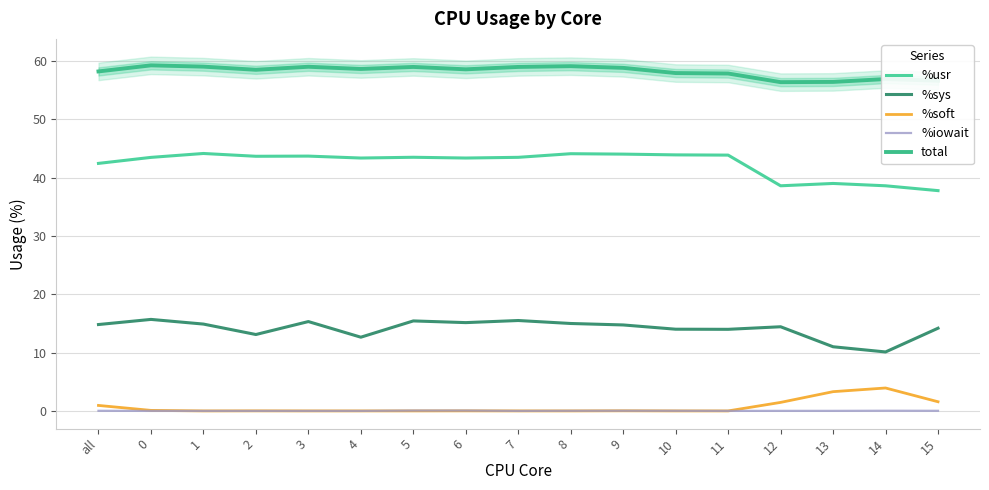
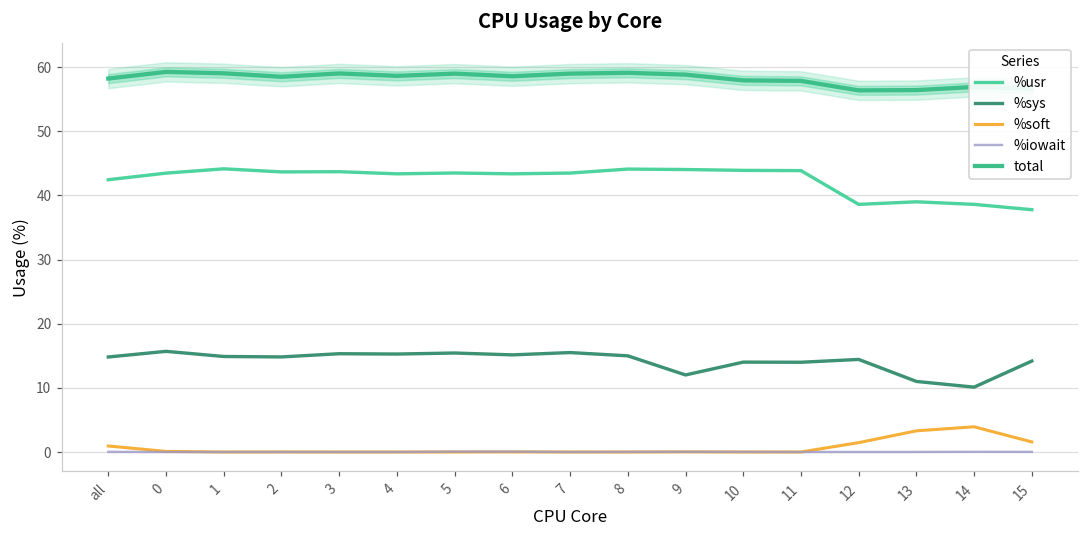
%sys, 2: 13 -> 15
%sys, 4: 13 -> 15
%sys, 9: 15 -> 12
